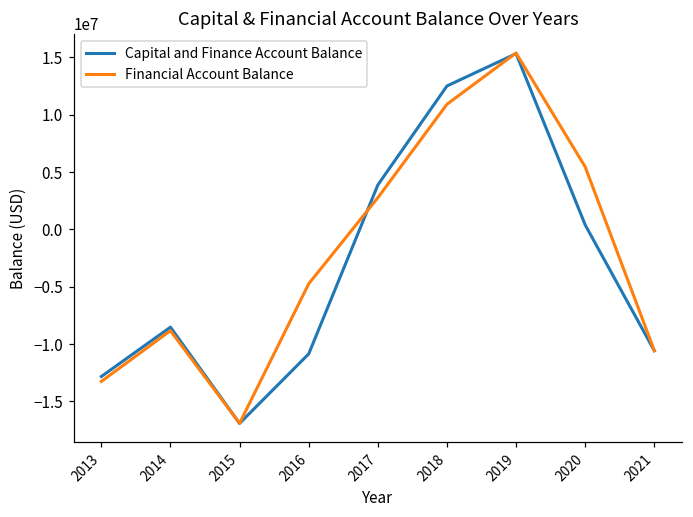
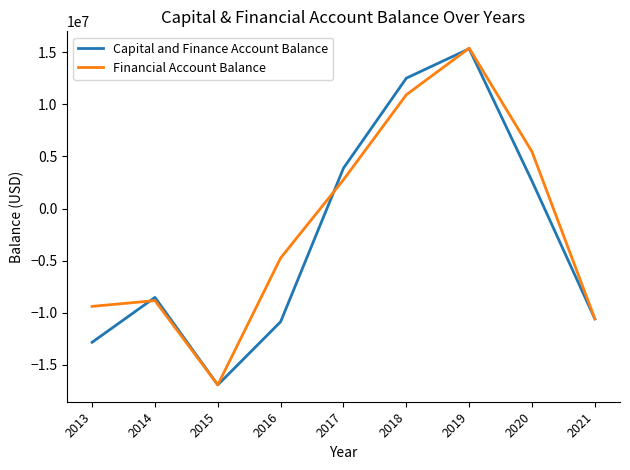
Financial Account Balance, 2013: -13300000 -> -9400000
Capital and Finance Account Balance, 2020: 400000 -> 2600000
